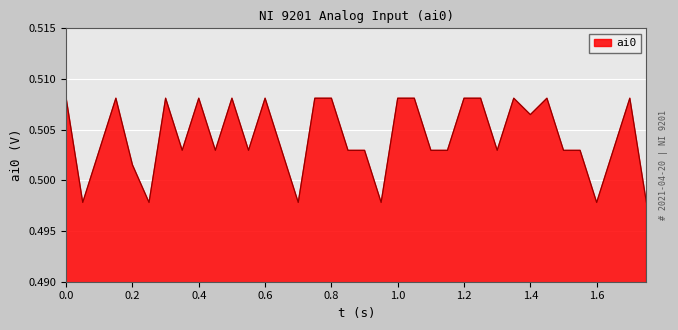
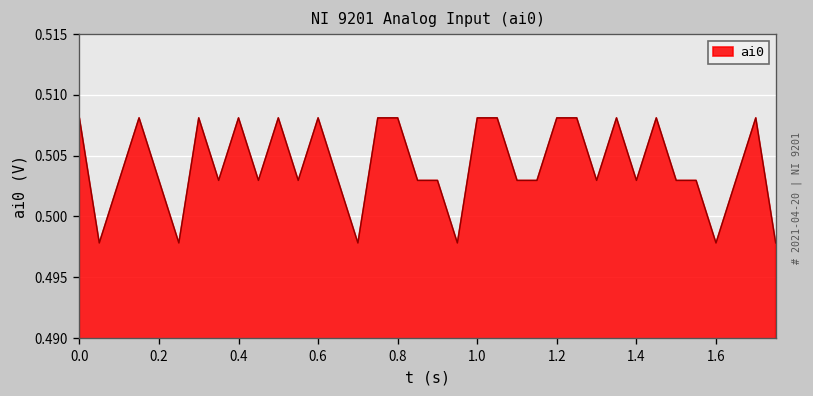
0.2: 0.5015 -> 0.5030
1.4: 0.5065 -> 0.5030
